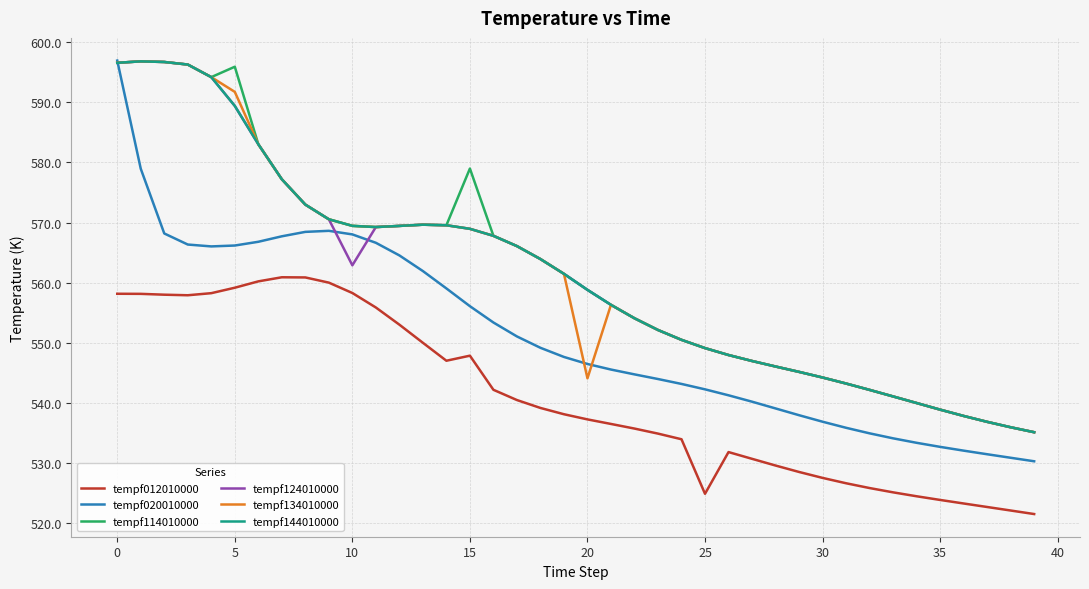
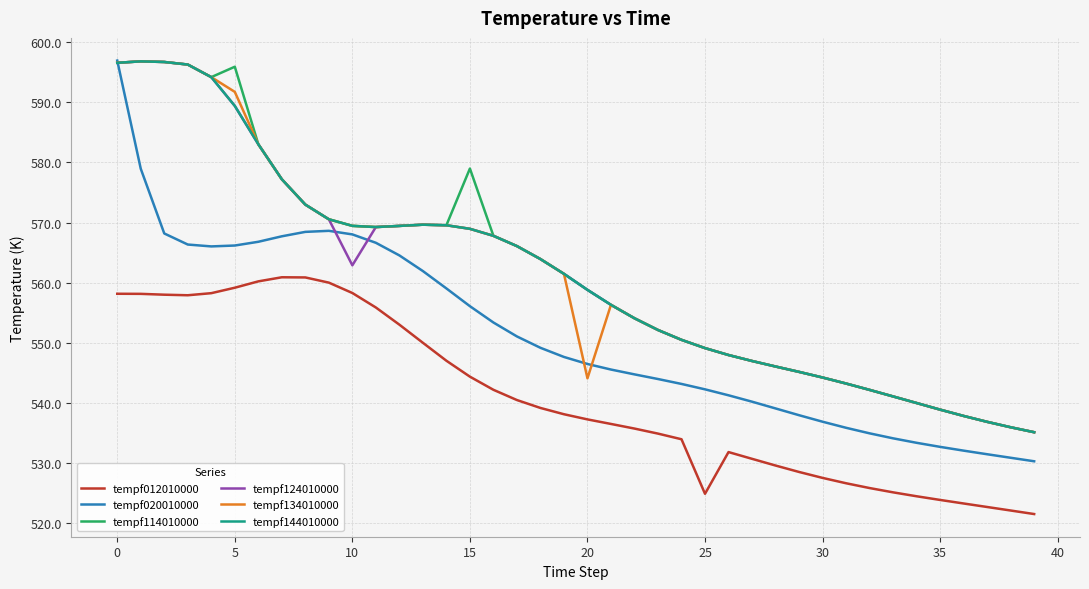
tempf012010000, 15: 548 -> 544
